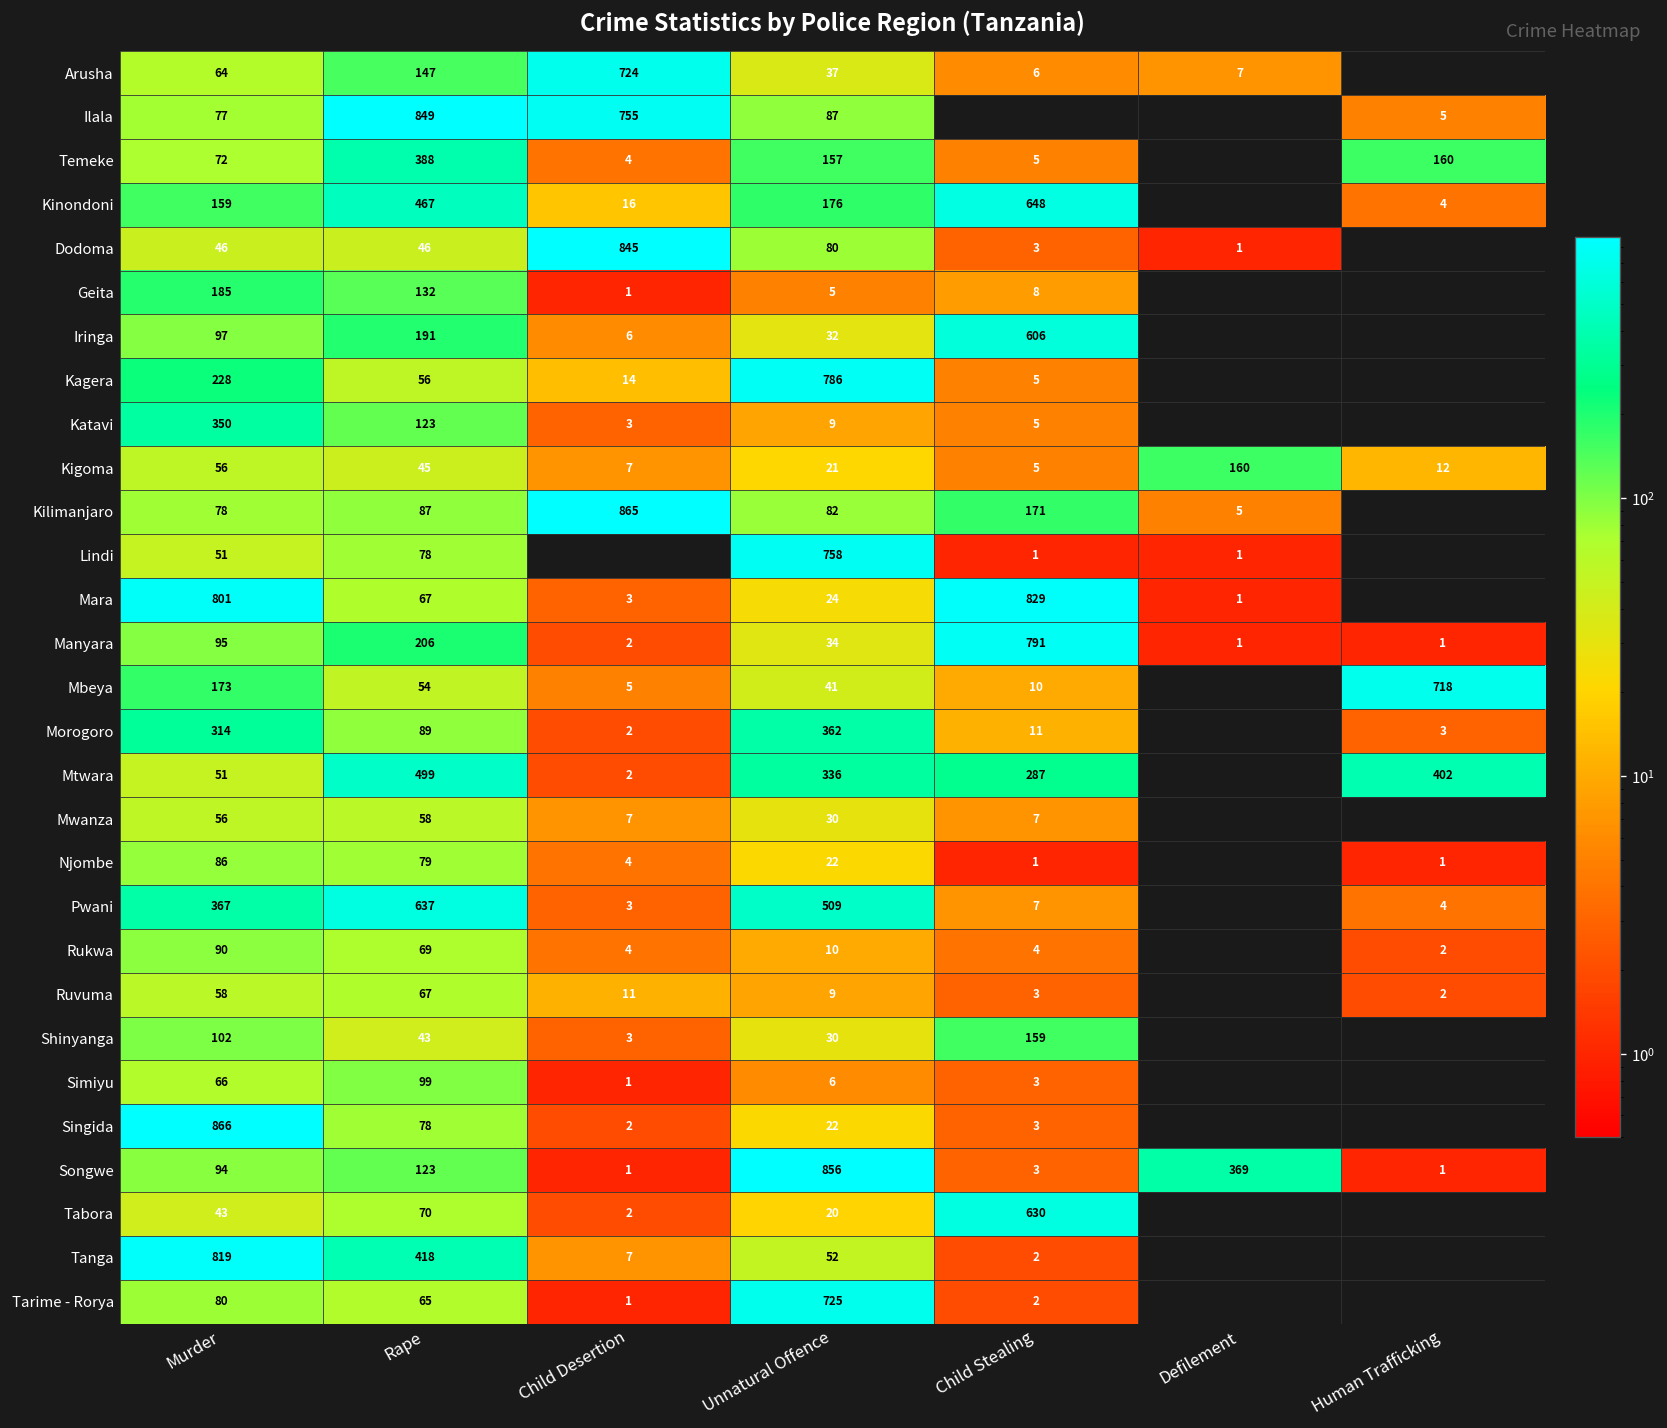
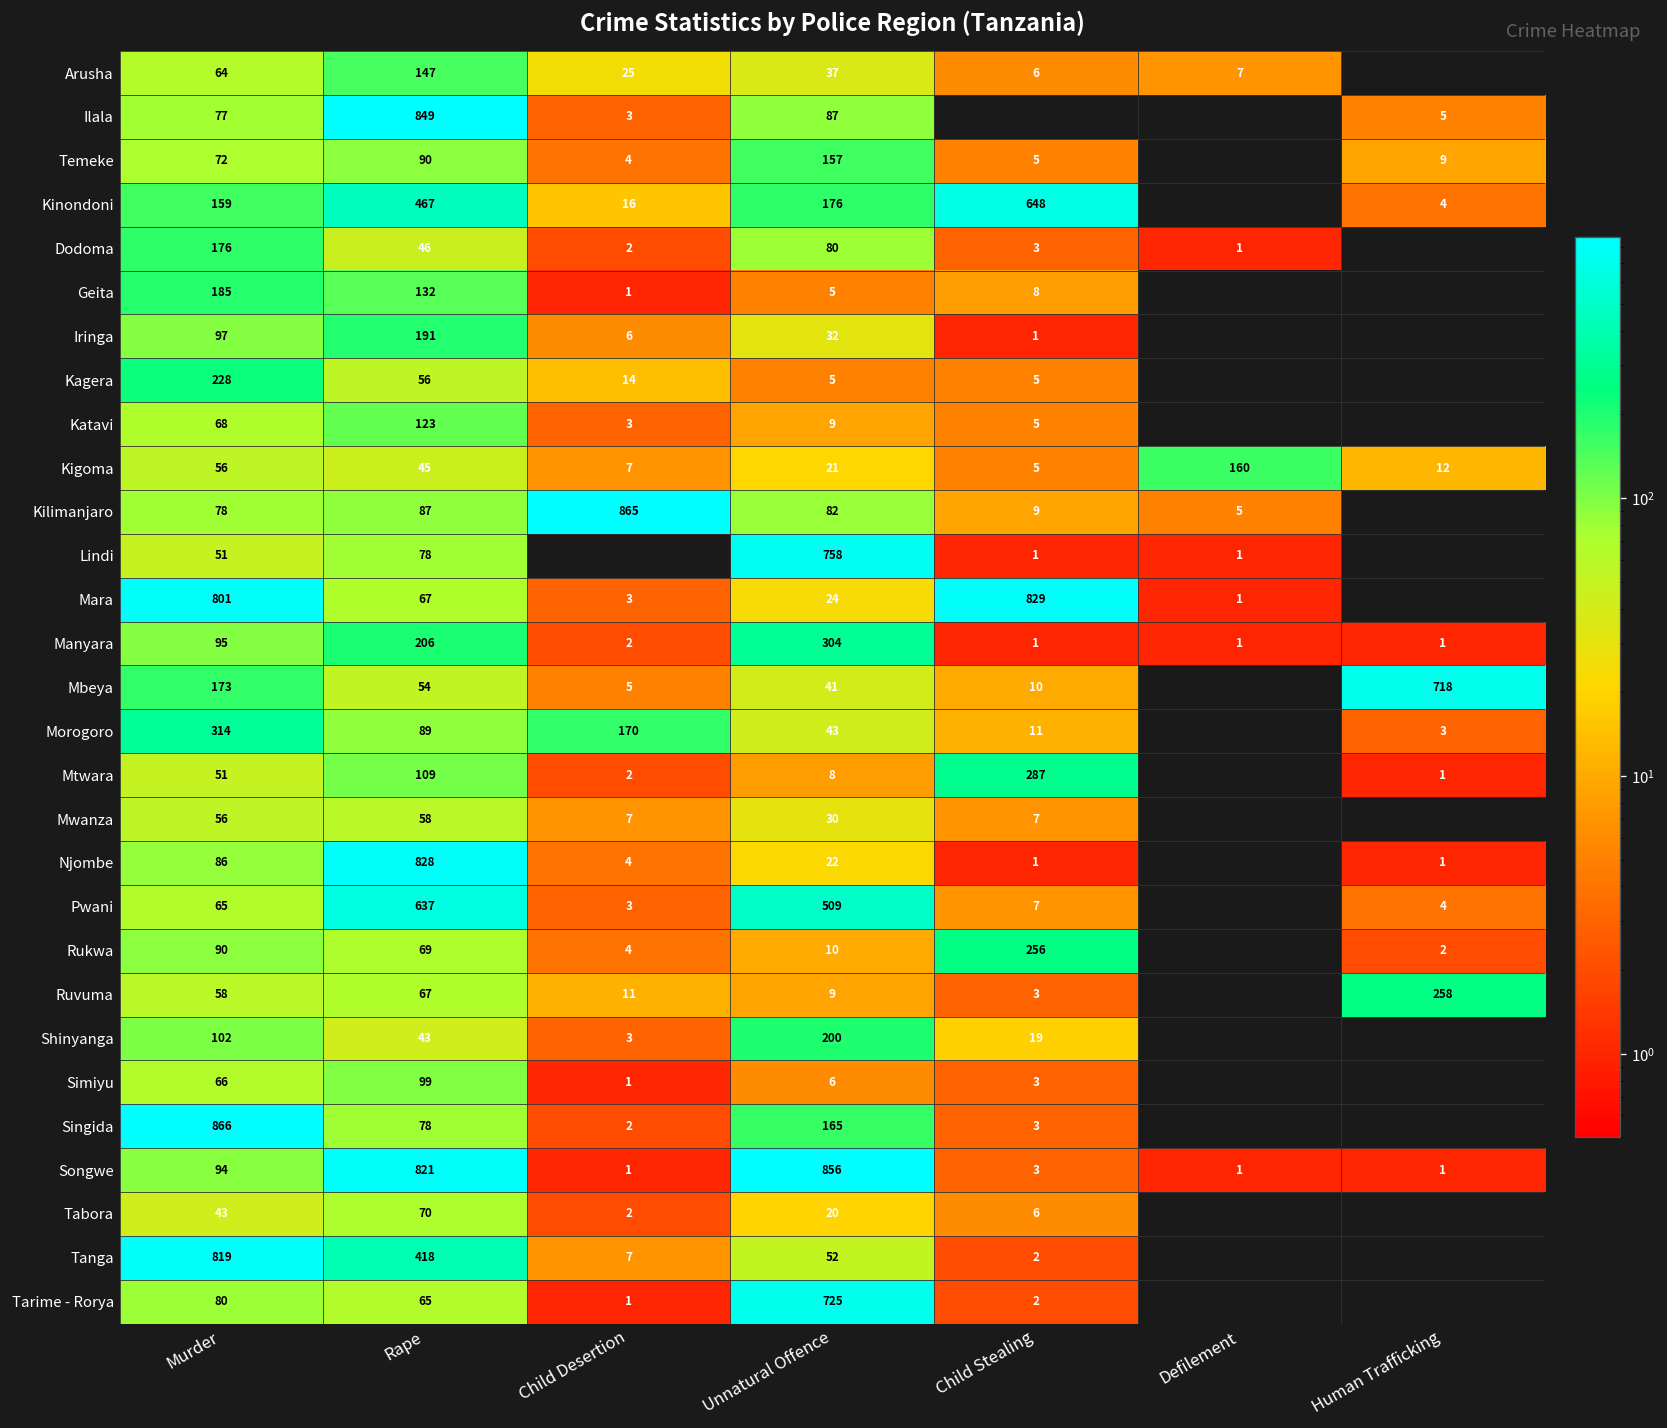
Arusha, Child Desertion: 724 -> 25
Ilala, Child Desertion: 755 -> 3
Temeke, Rape: 388 -> 90
Temeke, Human Trafficking: 160 -> 9
Dodoma, Murder: 46 -> 176
Dodoma, Child Desertion: 845 -> 2
Iringa, Child Stealing: 606 -> 1
Kagera, Unnatural Offence: 786 -> 5
Katavi, Murder: 350 -> 68
Kilimanjaro, Child Stealing: 171 -> 9
Manyara, Unnatural Offence: 34 -> 304
Manyara, Child Stealing: 791 -> 1
Morogoro, Child Desertion: 2 -> 170
Morogoro, Unnatural Offence: 362 -> 43
Mtwara, Rape: 499 -> 109
Mtwara, Unnatural Offence: 336 -> 8
Mtwara, Human Trafficking: 402 -> 1
Njombe, Rape: 79 -> 828
Pwani, Murder: 367 -> 65
Rukwa, Child Stealing: 4 -> 256
Ruvuma, Human Trafficking: 2 -> 258
Shinyanga, Unnatural Offence: 30 -> 200
Shinyanga, Child Stealing: 159 -> 19
Singida, Unnatural Offence: 22 -> 165
Songwe, Rape: 123 -> 821
Songwe, Defilement: 369 -> 1
Tabora, Child Stealing: 630 -> 6
